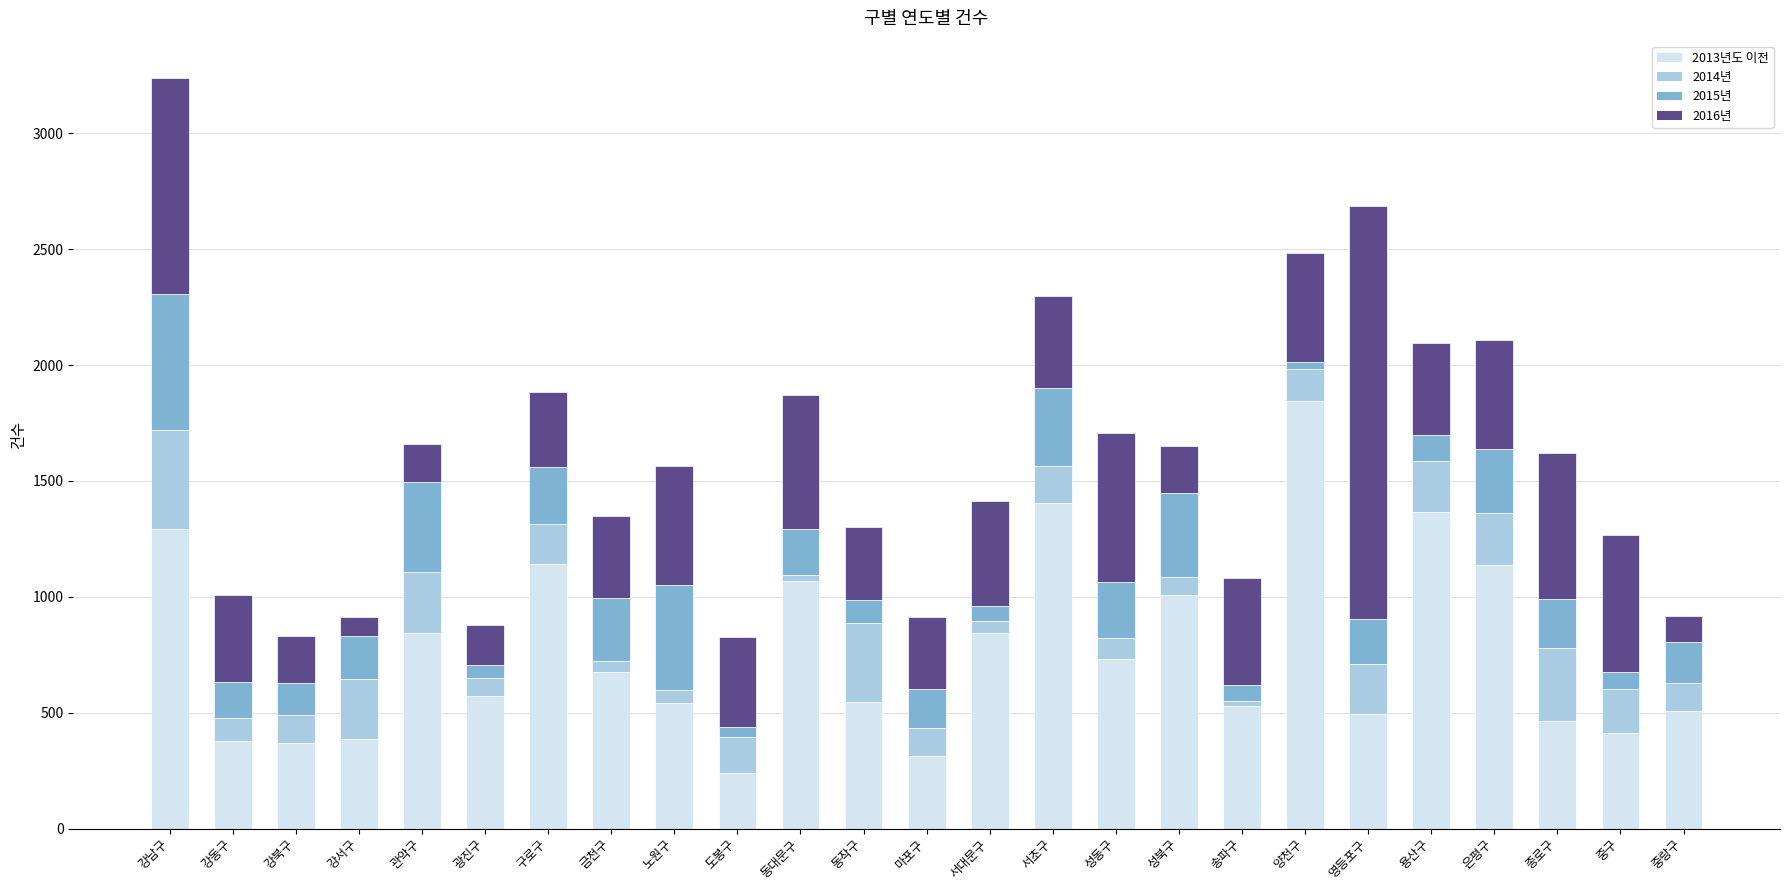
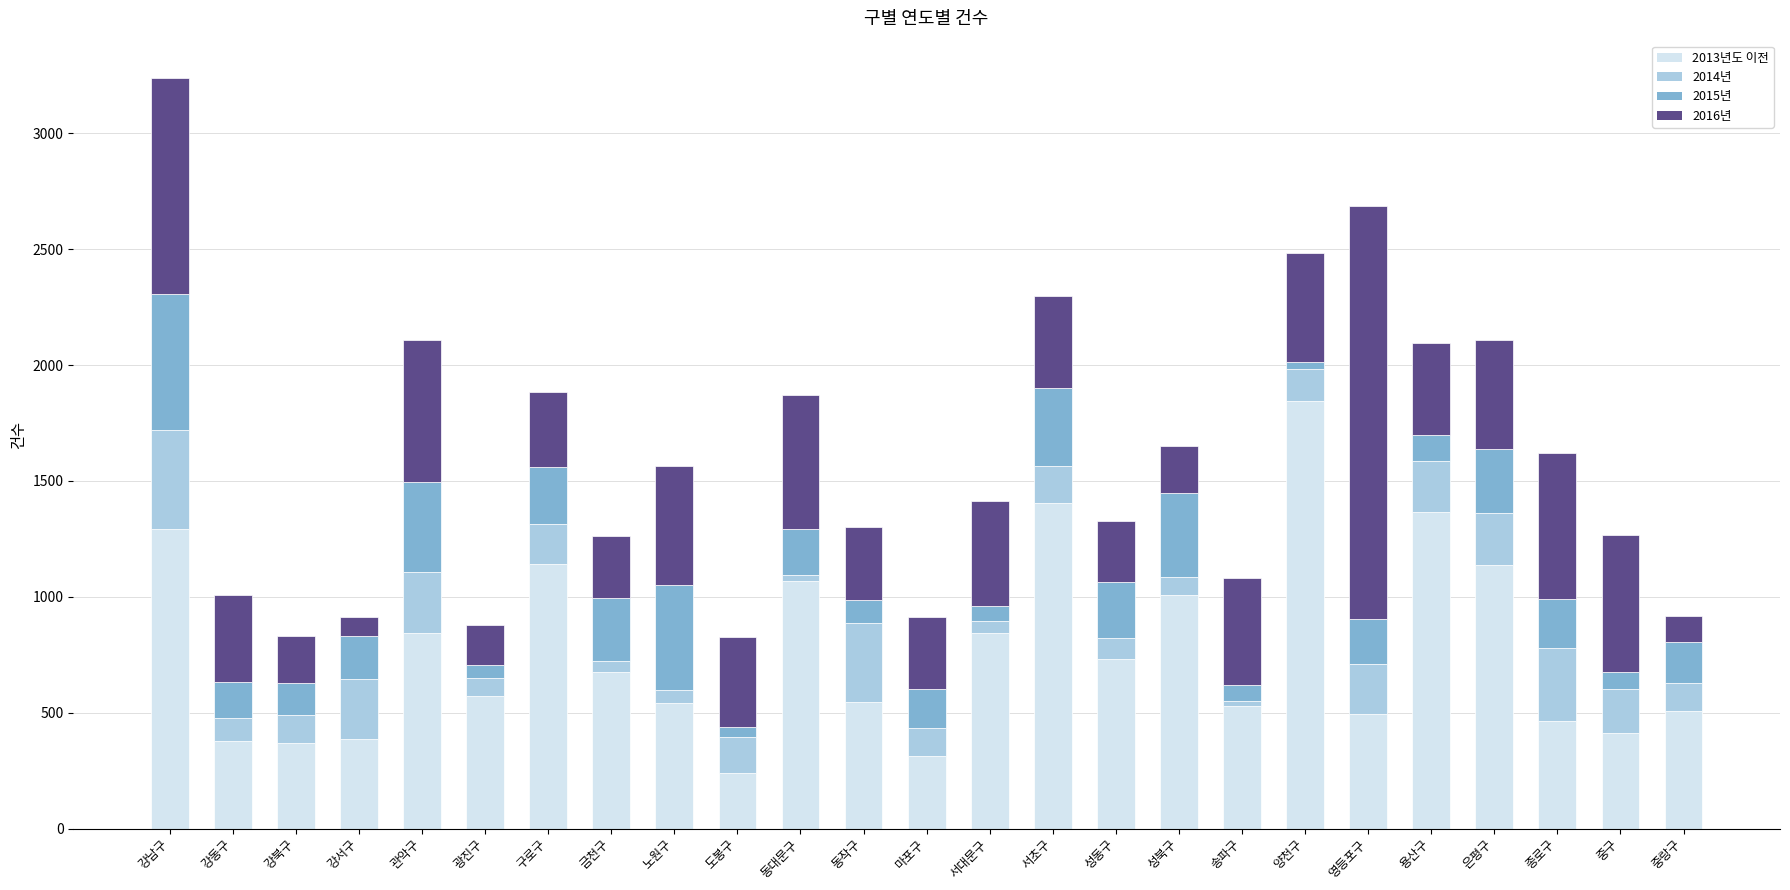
2016년, 관악구: 160 -> 610
2016년, 금천구: 350 -> 270
2016년, 성동구: 640 -> 270
